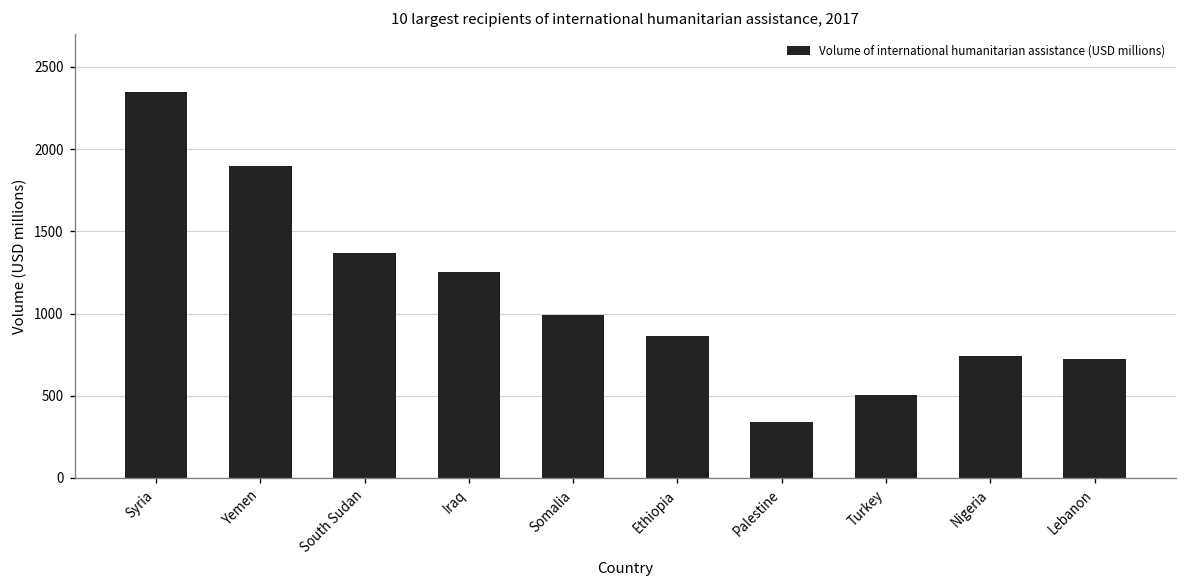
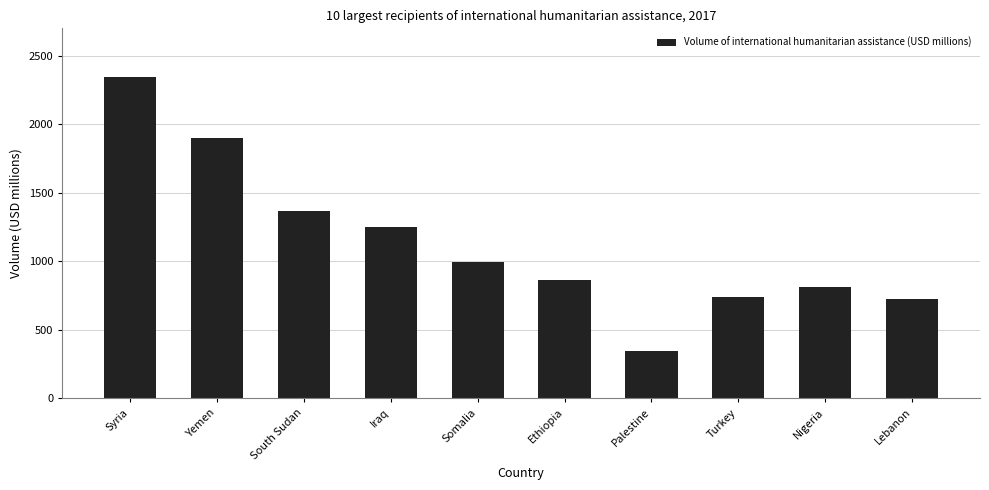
Turkey: 510 -> 740
Nigeria: 740 -> 810
